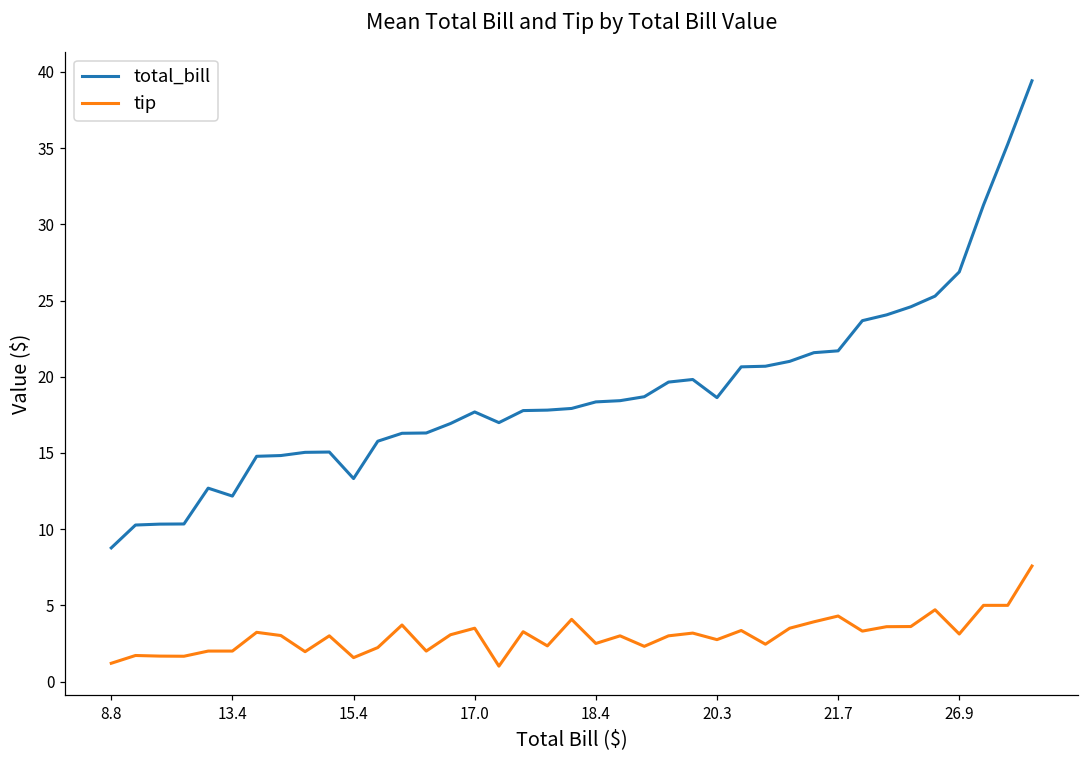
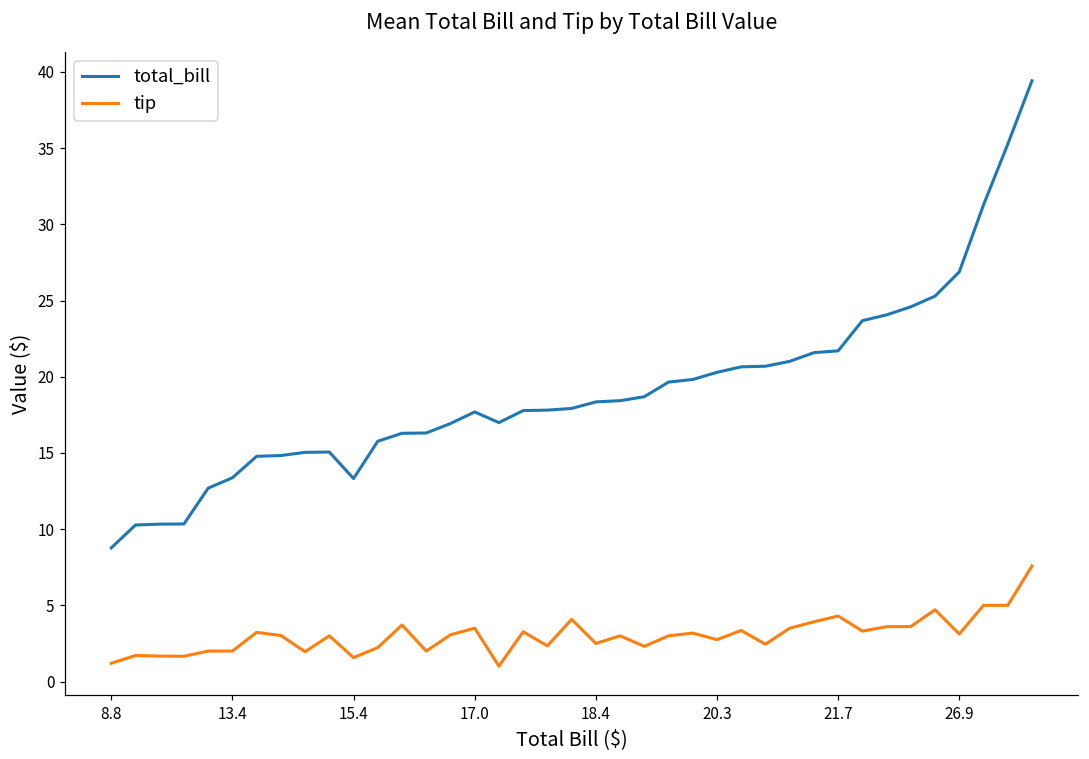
total_bill, 13.4: 12.2 -> 13.4
total_bill, 20.3: 18.6 -> 20.3
